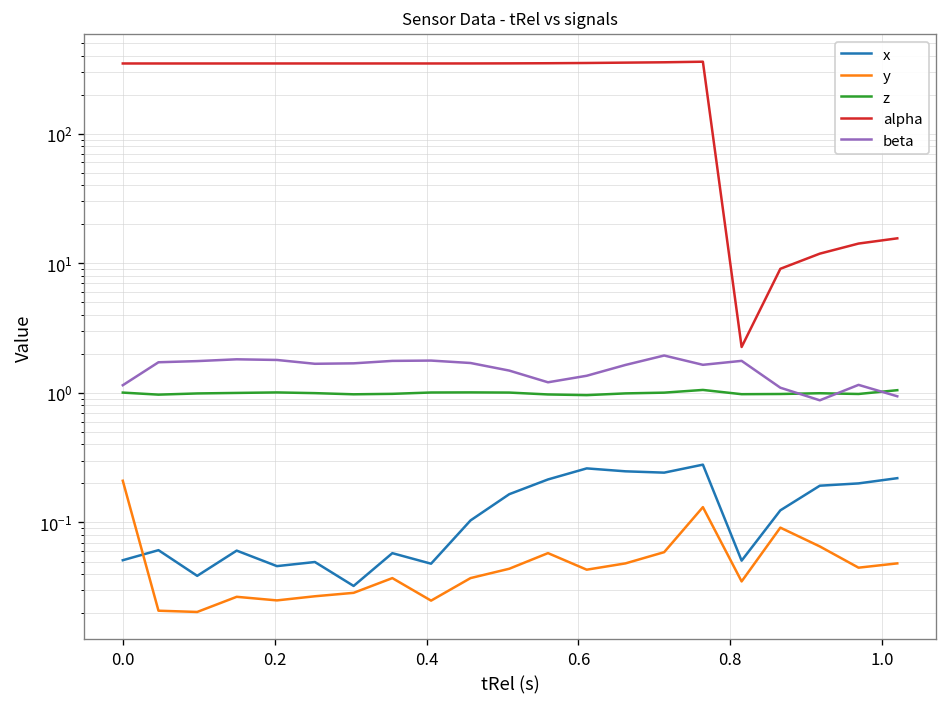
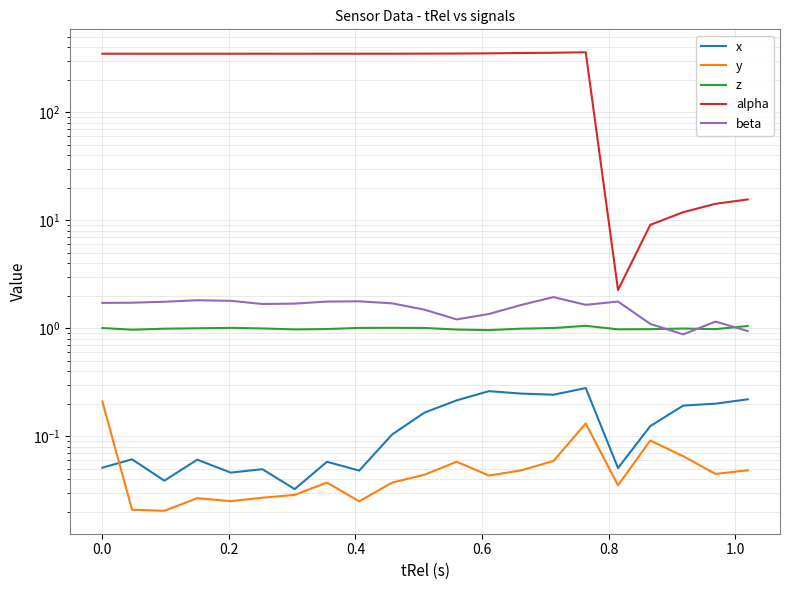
beta, 0.0: 1.1 -> 1.7
